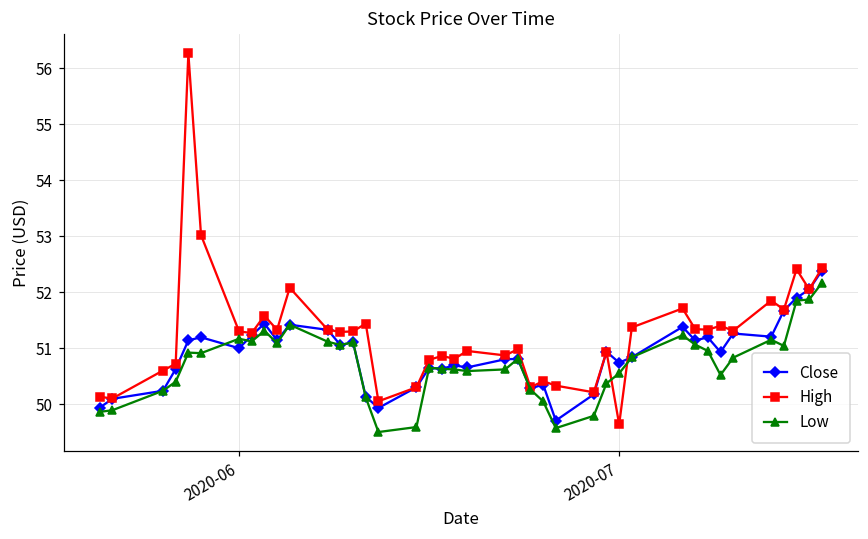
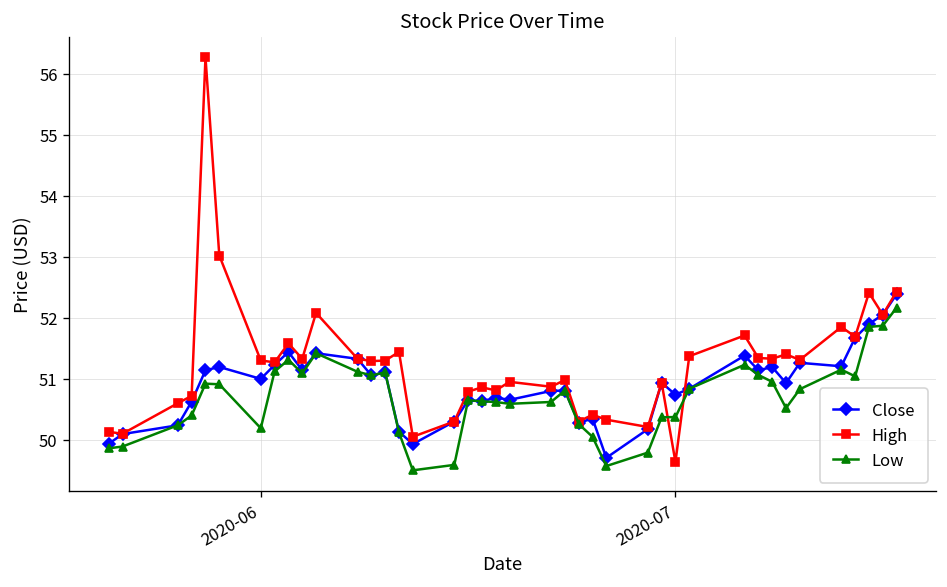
Low, 2020-06: 51.2 -> 50.2
Low, 2020-07: 50.5 -> 50.4
